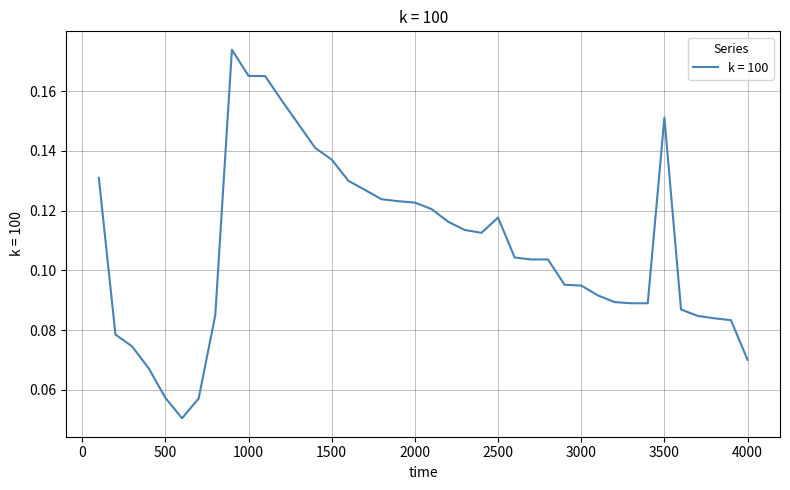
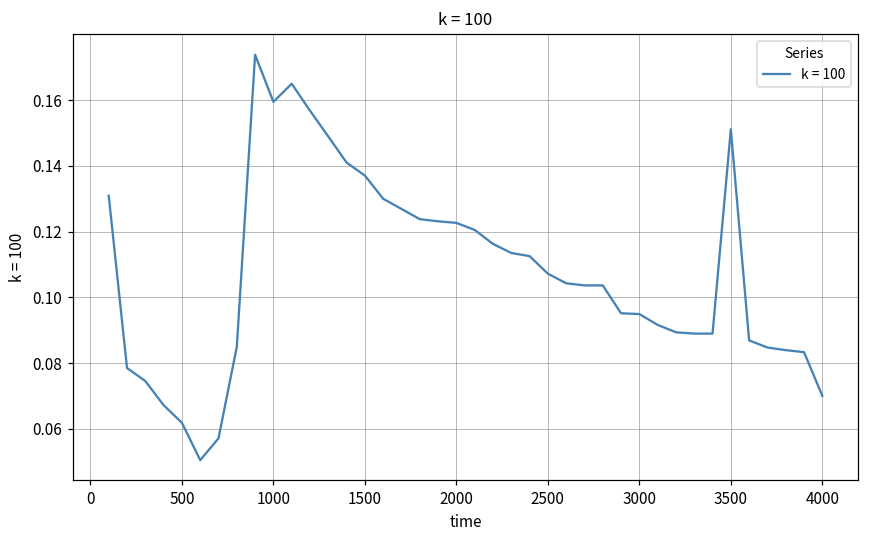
500: 0.057 -> 0.062
1000: 0.165 -> 0.159
2500: 0.118 -> 0.107
